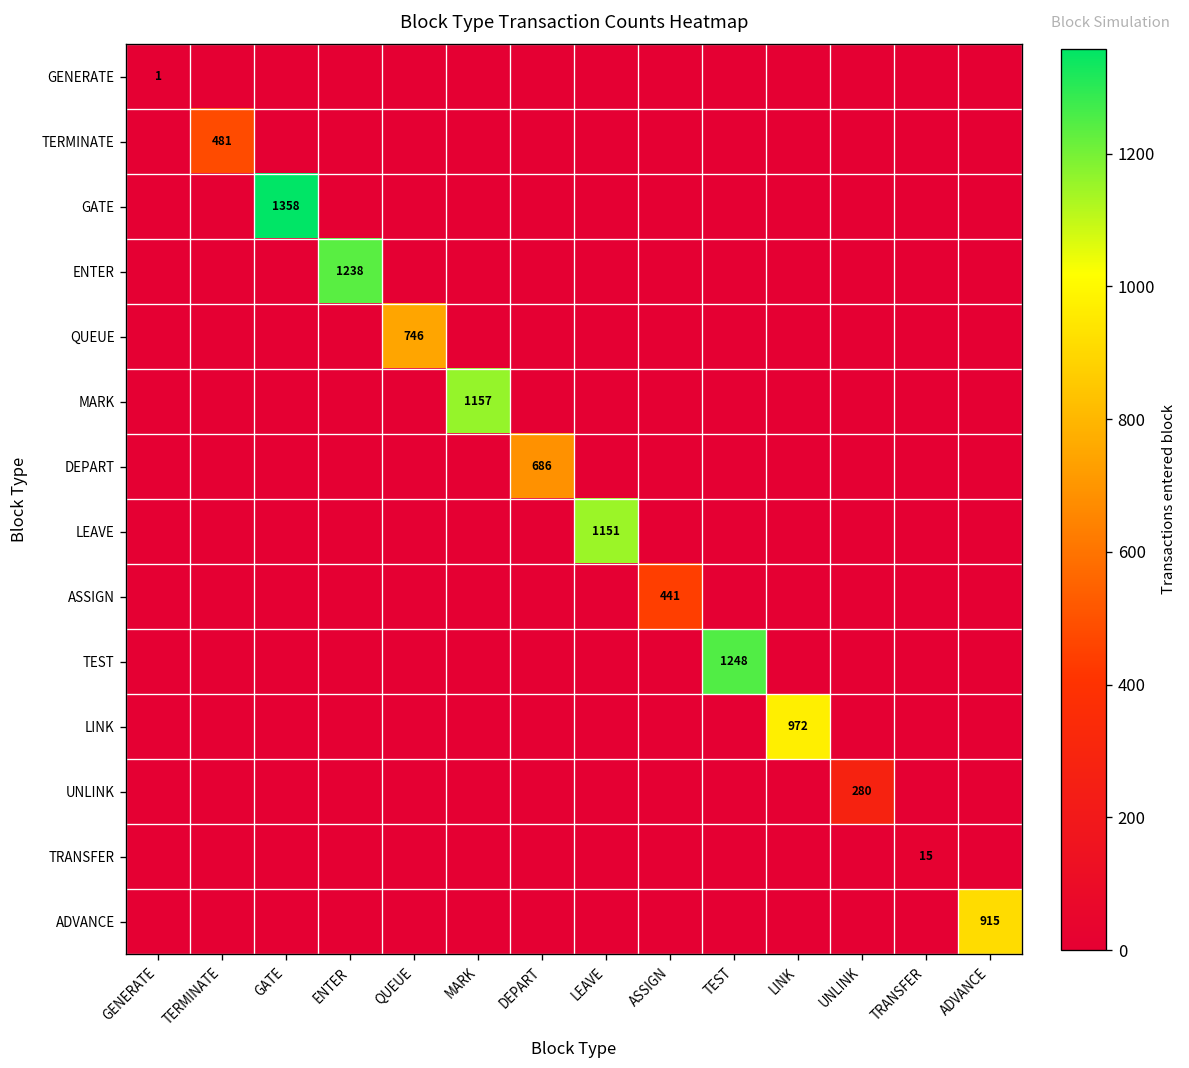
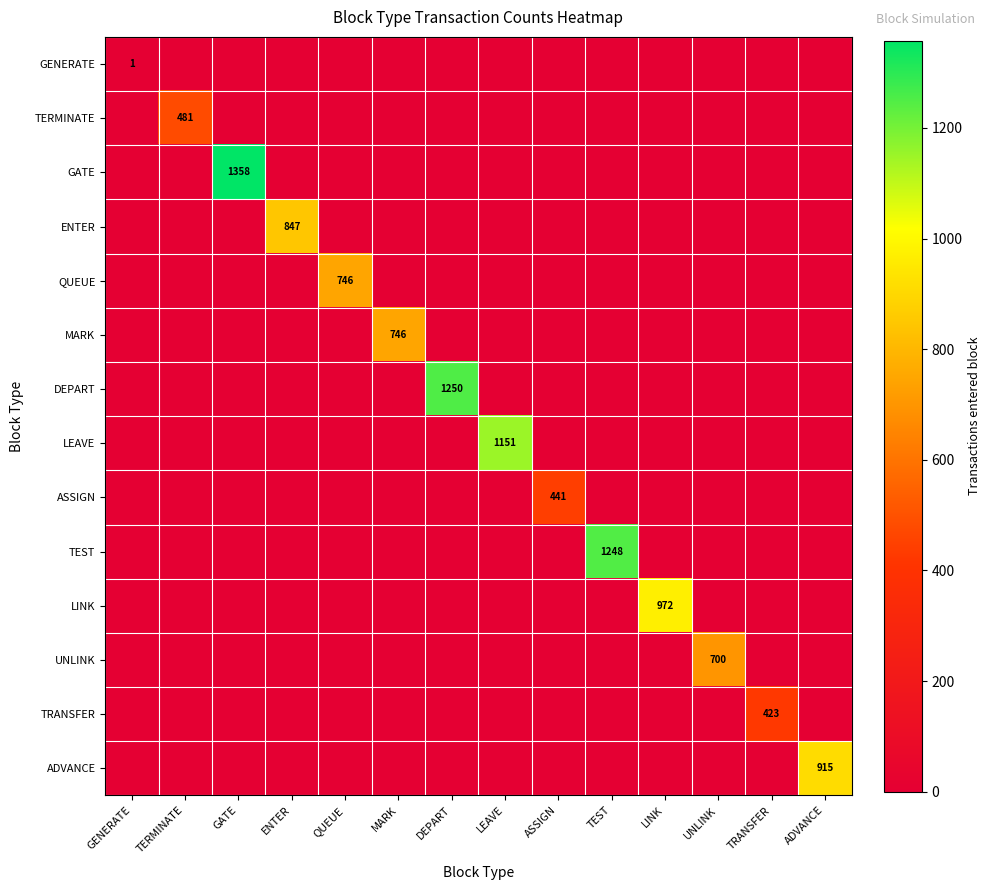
ENTER, ENTER: 1238 -> 847
MARK, MARK: 1157 -> 746
DEPART, DEPART: 686 -> 1250
UNLINK, UNLINK: 280 -> 700
TRANSFER, TRANSFER: 15 -> 423
